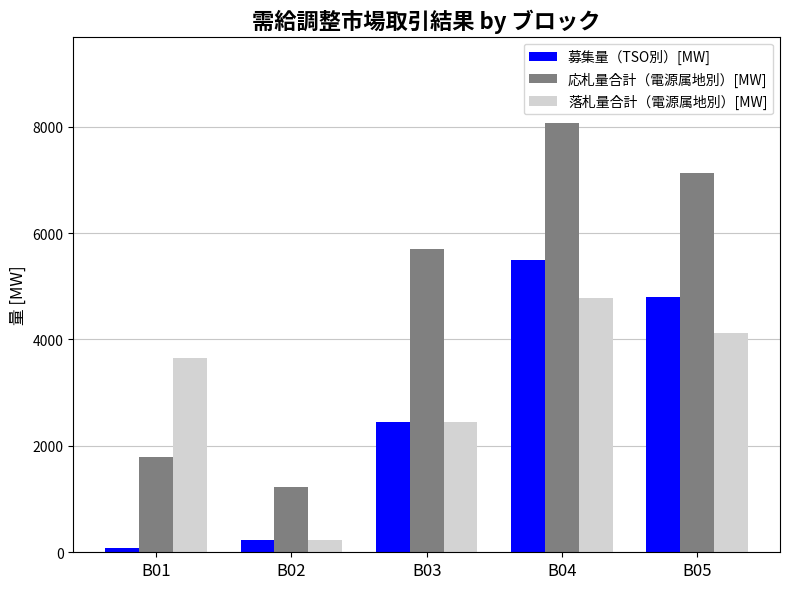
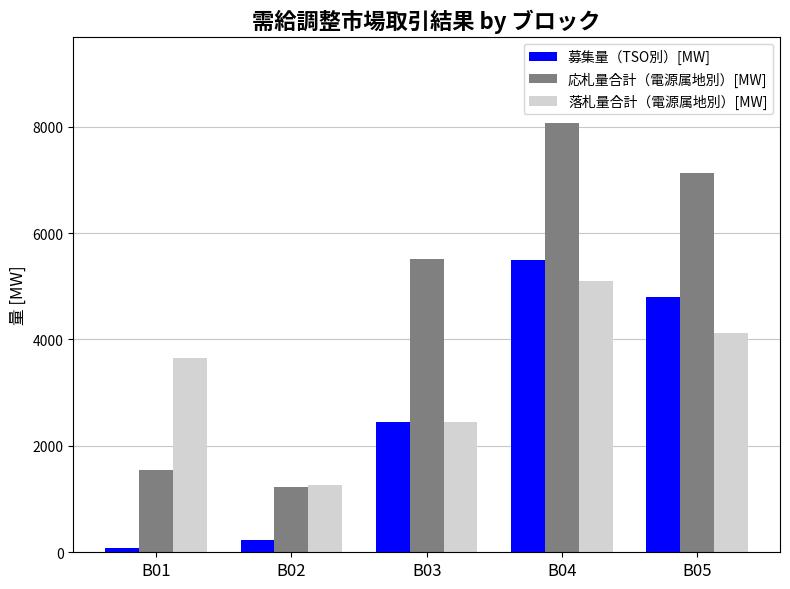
応札量合計（電源属地別）[MW], B01: 1800 -> 1500
落札量合計（電源属地別）[MW], B02: 200 -> 1300
応札量合計（電源属地別）[MW], B03: 5700 -> 5500
落札量合計（電源属地別）[MW], B04: 4800 -> 5100
